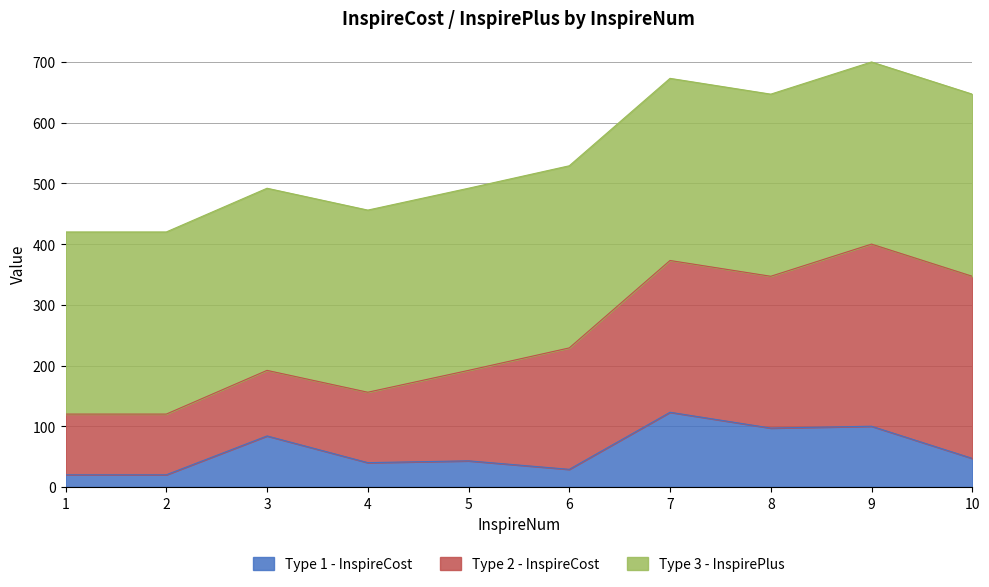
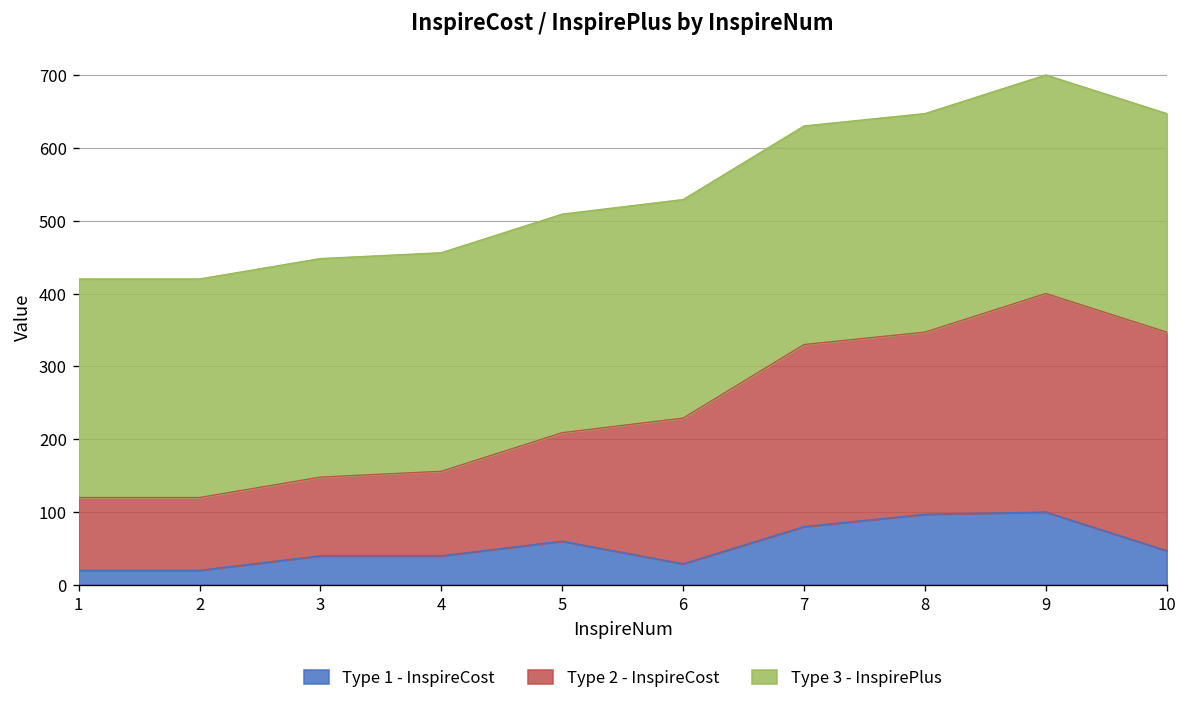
Type 1 - InspireCost, 3: 80 -> 40
Type 1 - InspireCost, 5: 40 -> 60
Type 1 - InspireCost, 7: 120 -> 80
